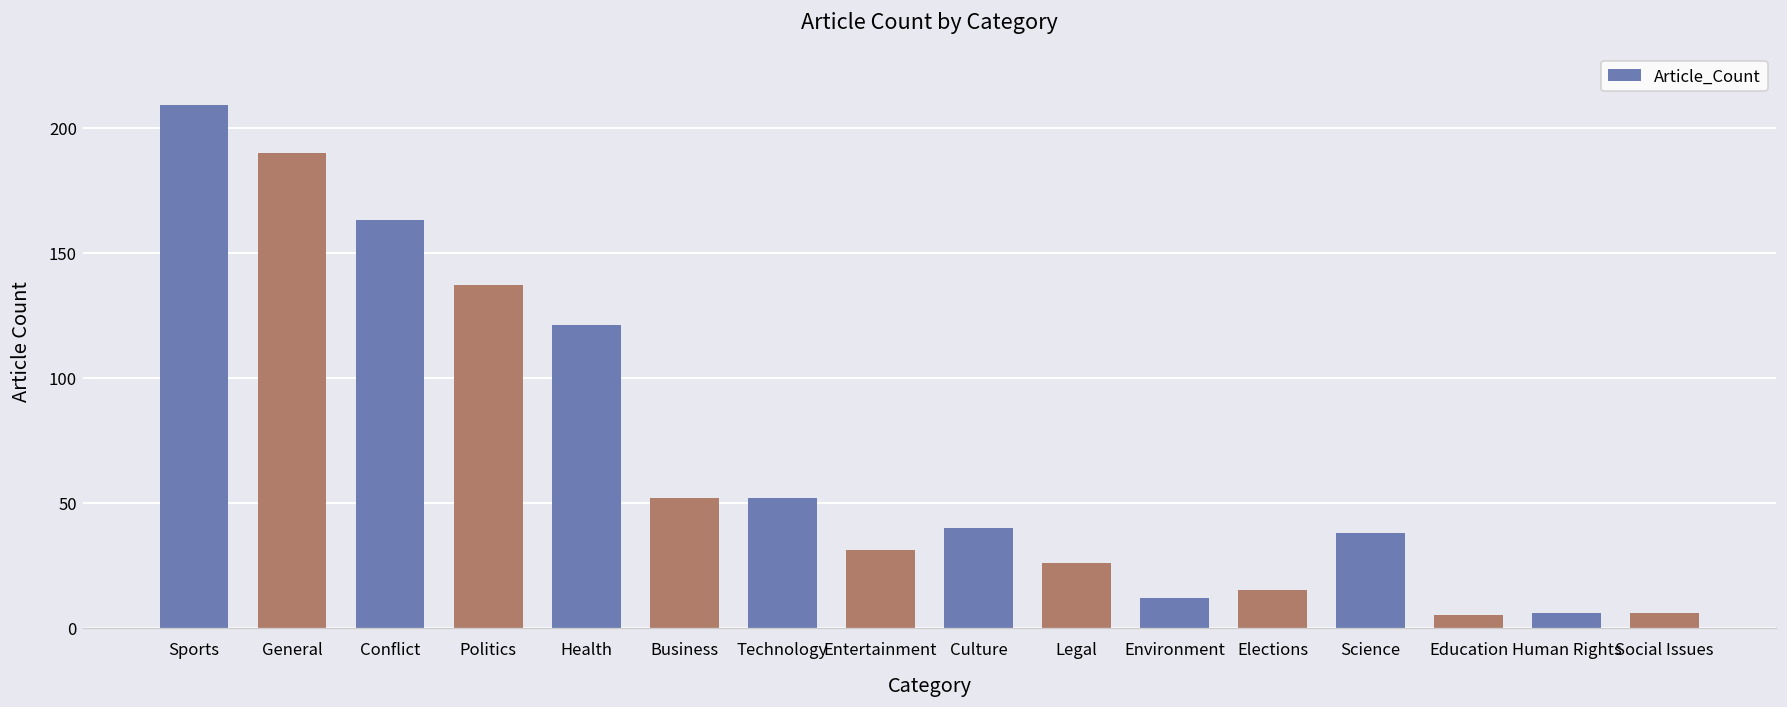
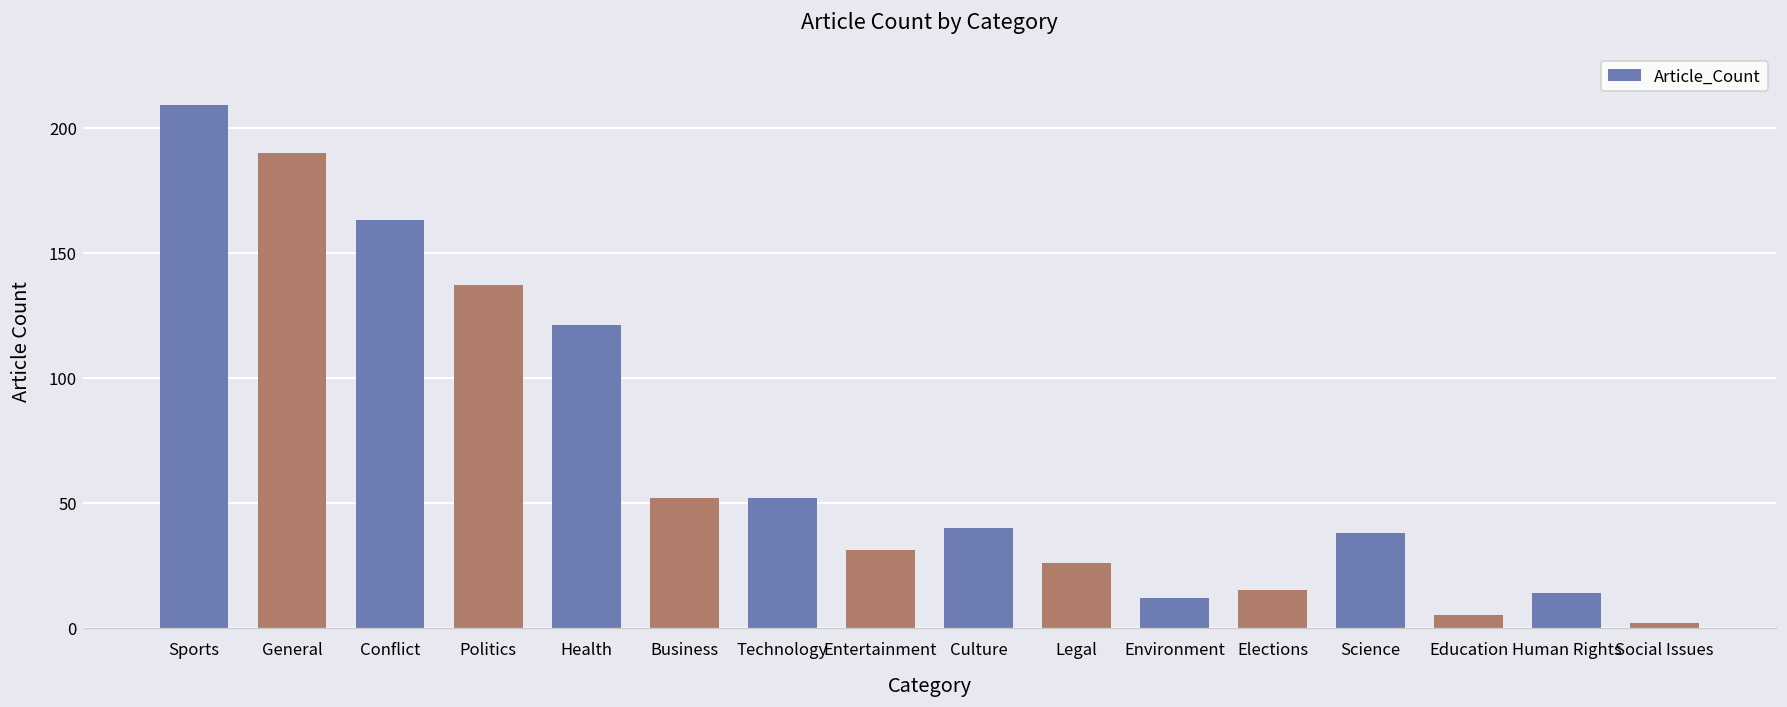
Human Rights: 6 -> 14
Social Issues: 6 -> 2
